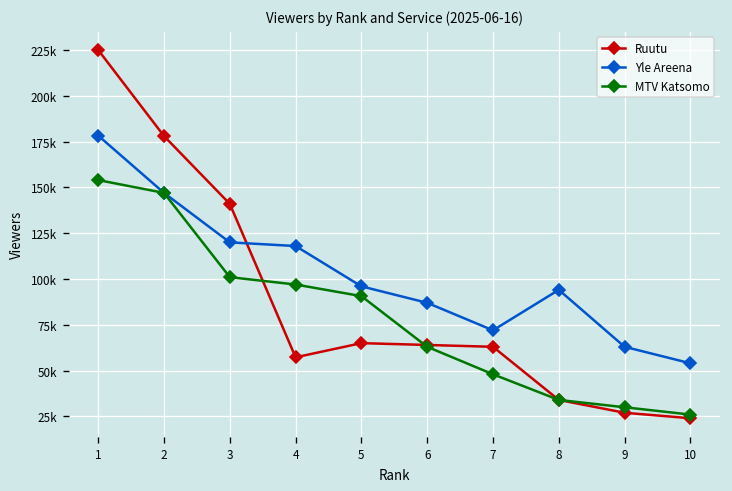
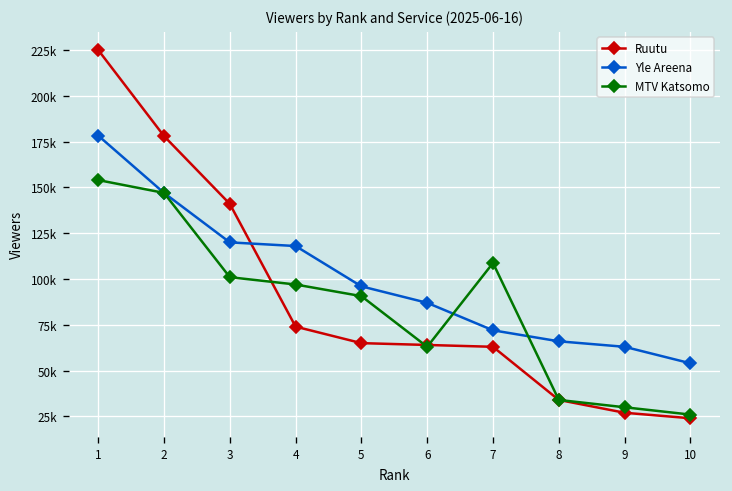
Ruutu, 4: 57000 -> 74000
MTV Katsomo, 7: 48000 -> 109000
Yle Areena, 8: 94000 -> 66000
